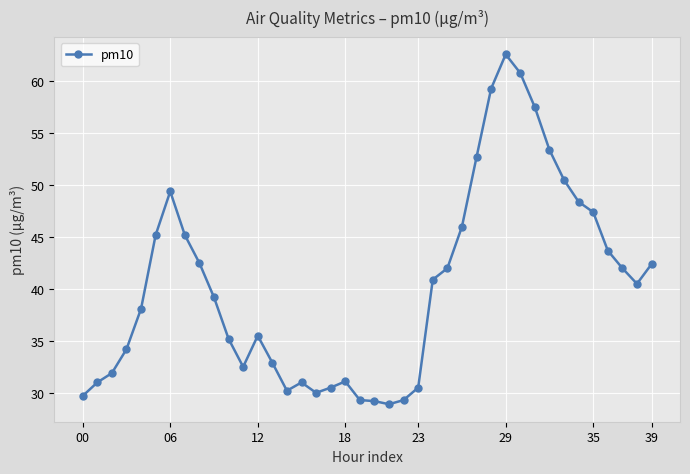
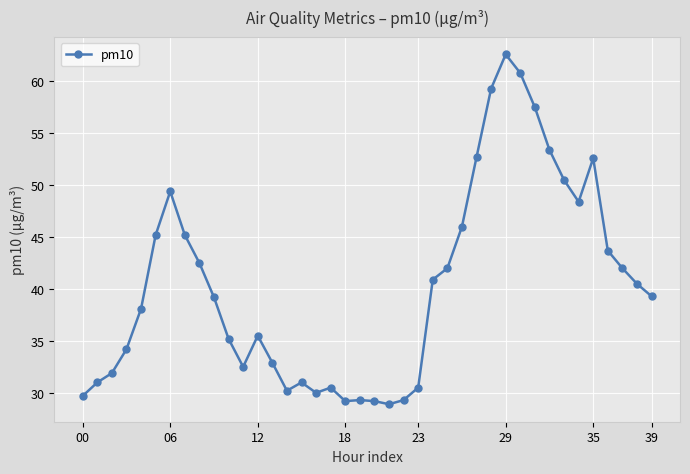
18: 31.1 -> 29.2
35: 47.4 -> 52.6
39: 42.4 -> 39.3
